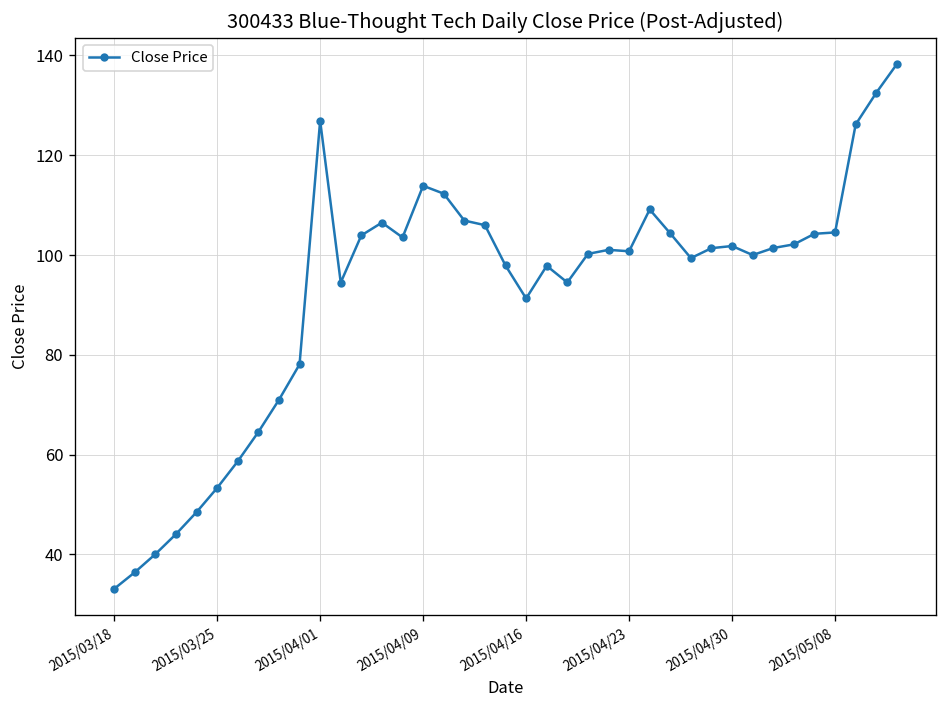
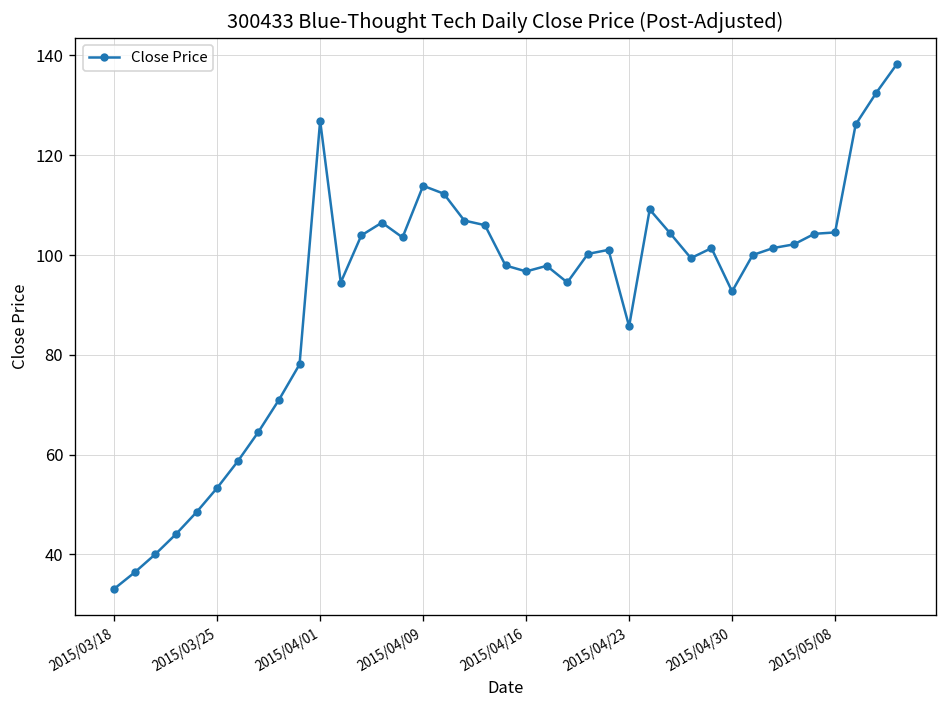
2015/04/16: 91 -> 97
2015/04/23: 101 -> 86
2015/04/30: 102 -> 93
